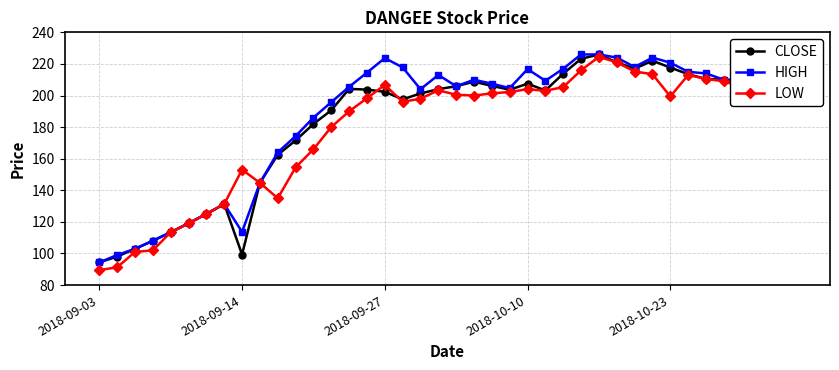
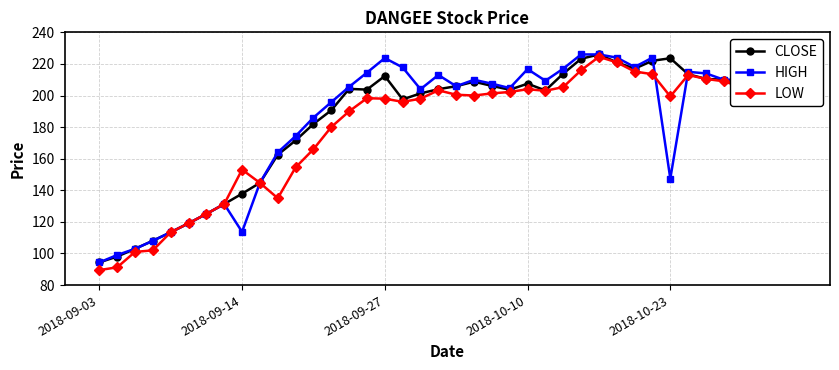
CLOSE, 2018-09-14: 99 -> 138
CLOSE, 2018-09-27: 202 -> 212
LOW, 2018-09-27: 207 -> 198
CLOSE, 2018-10-23: 218 -> 224
HIGH, 2018-10-23: 221 -> 147
